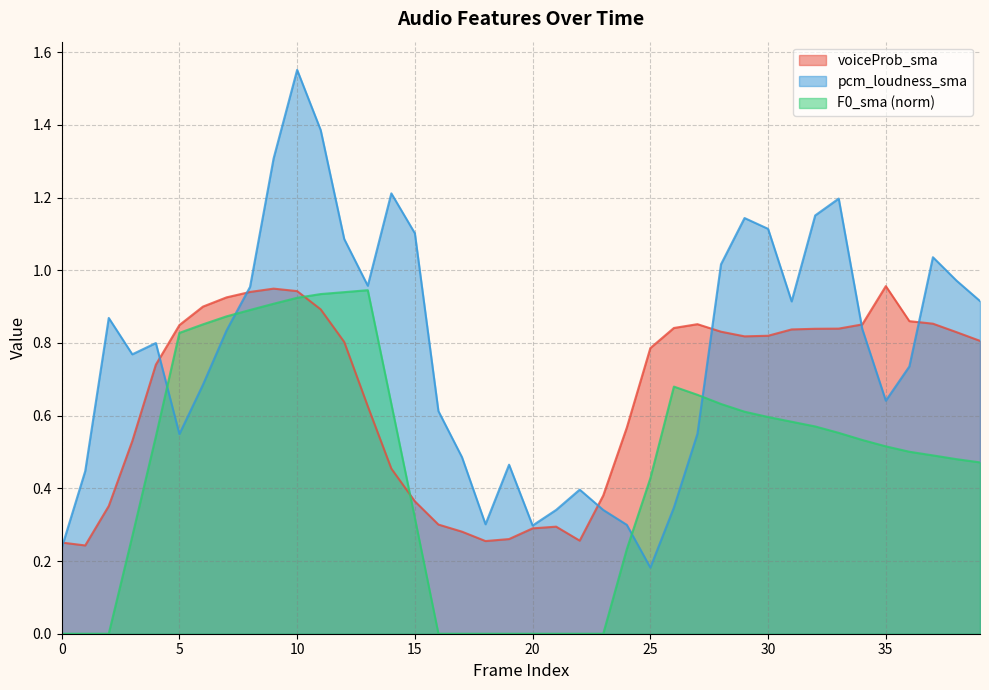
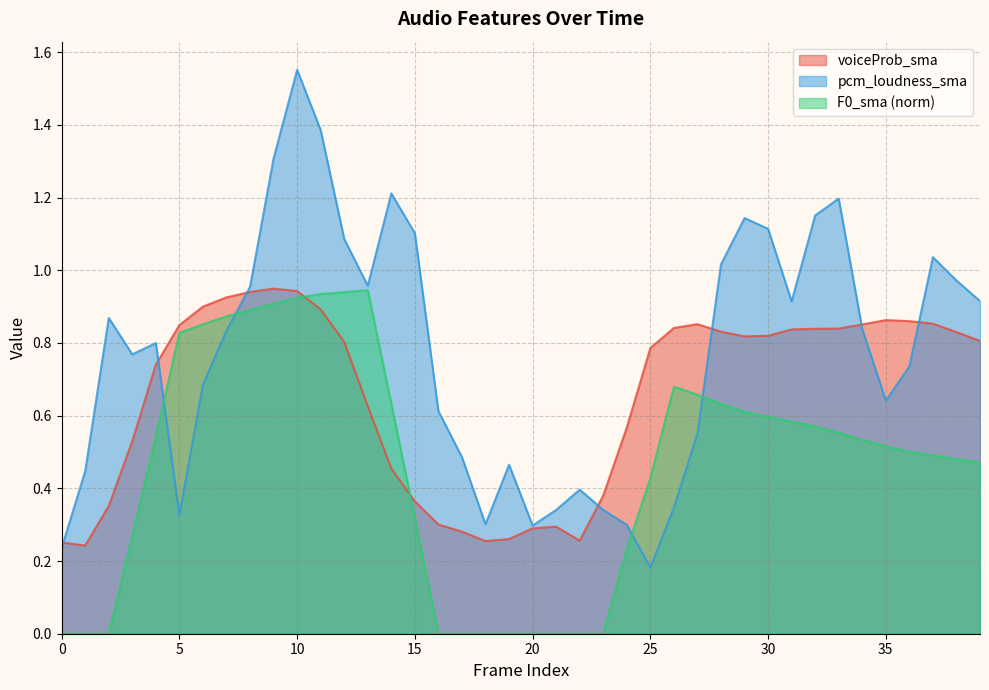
pcm_loudness_sma, 5: 0.55 -> 0.33
voiceProb_sma, 35: 0.96 -> 0.86
